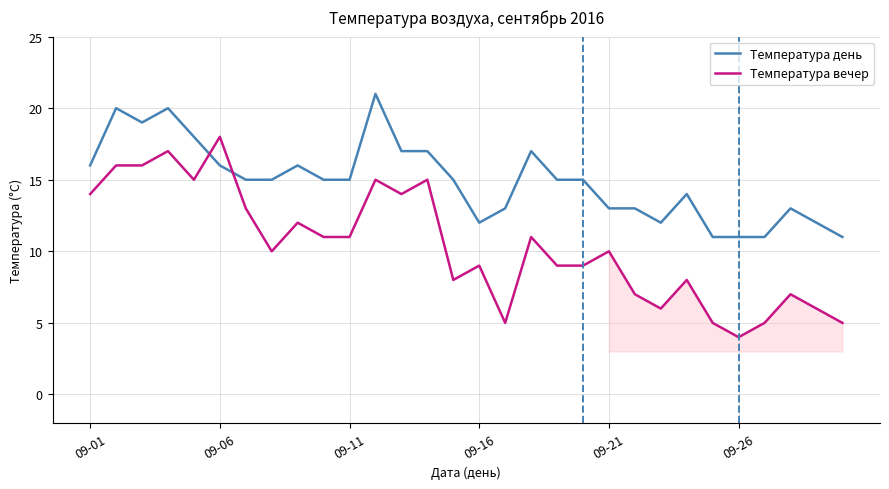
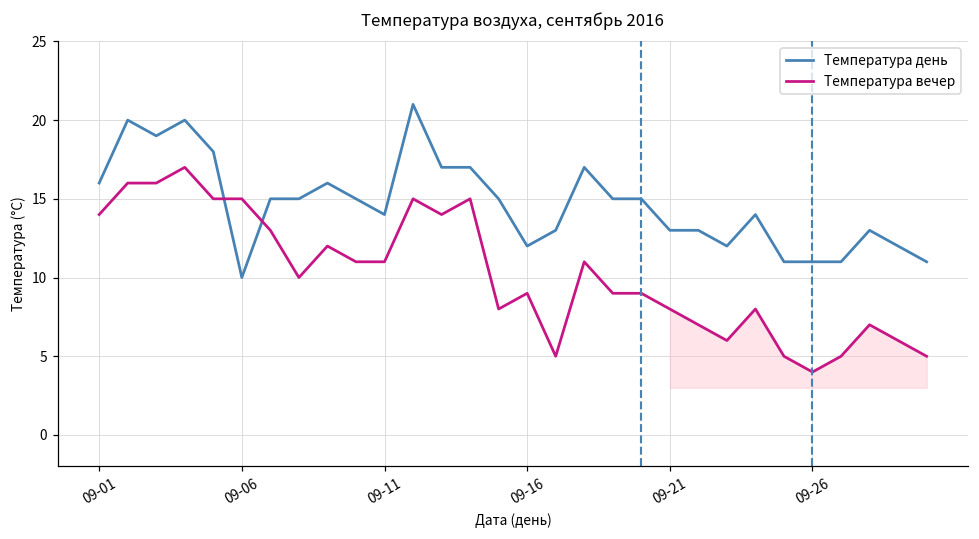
Температура день, 09-06: 16 -> 10
Температура вечер, 09-06: 18 -> 15
Температура день, 09-11: 15 -> 14
Температура вечер, 09-21: 10 -> 8
